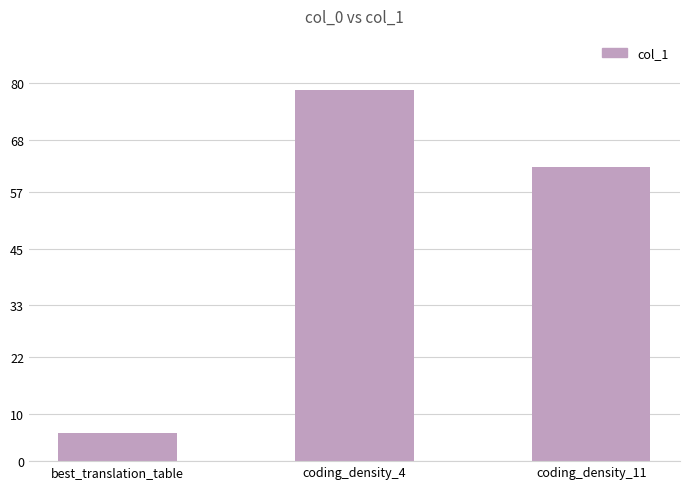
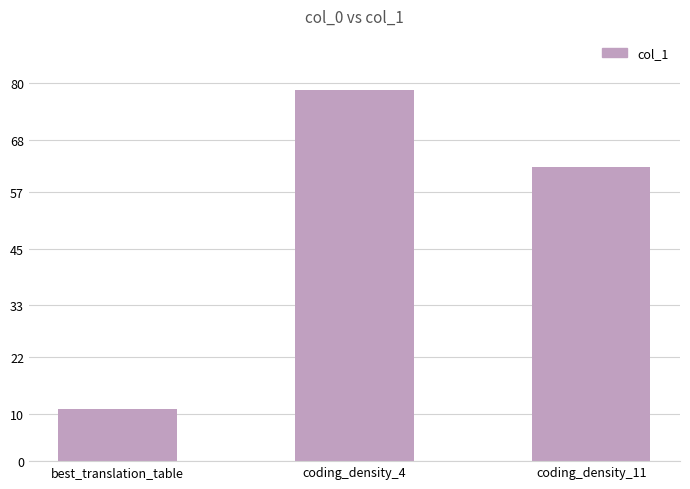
best_translation_table: 6 -> 11
